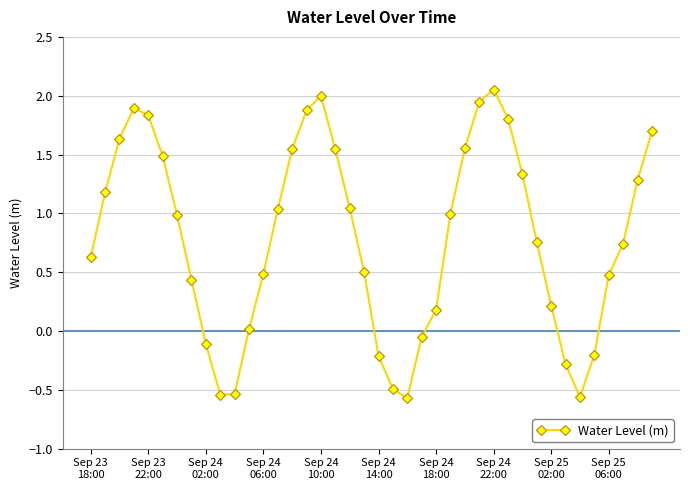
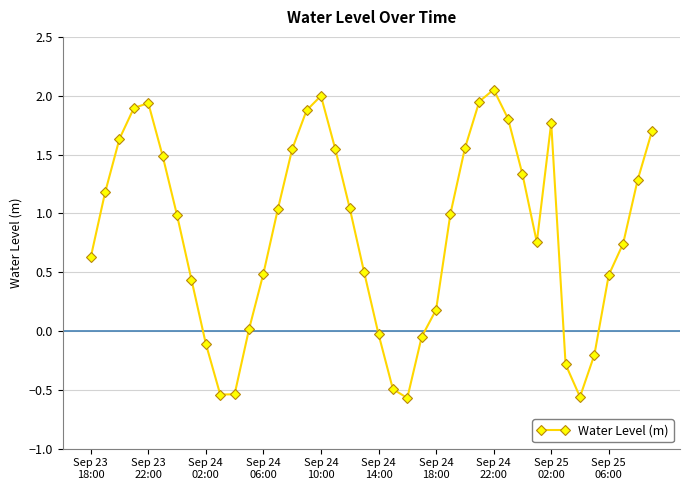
Sep 23 22:00: 1.83 -> 1.94
Sep 24 14:00: -0.21 -> -0.03
Sep 25 02:00: 0.22 -> 1.77
